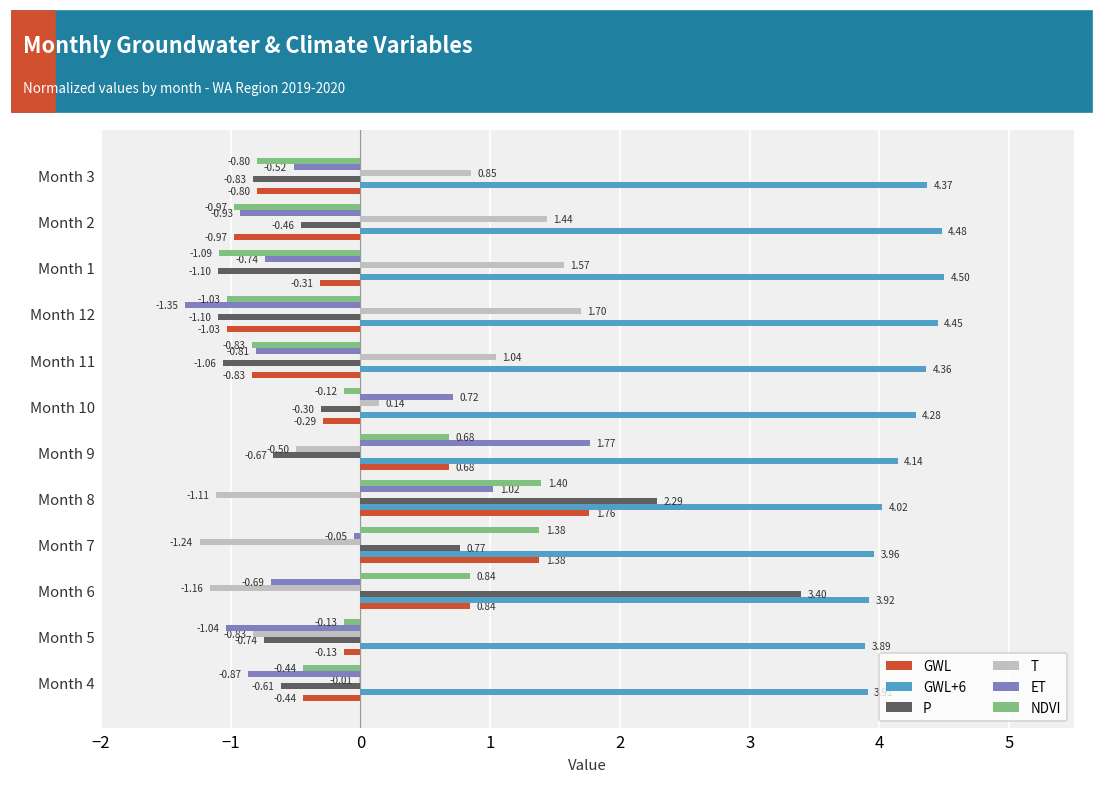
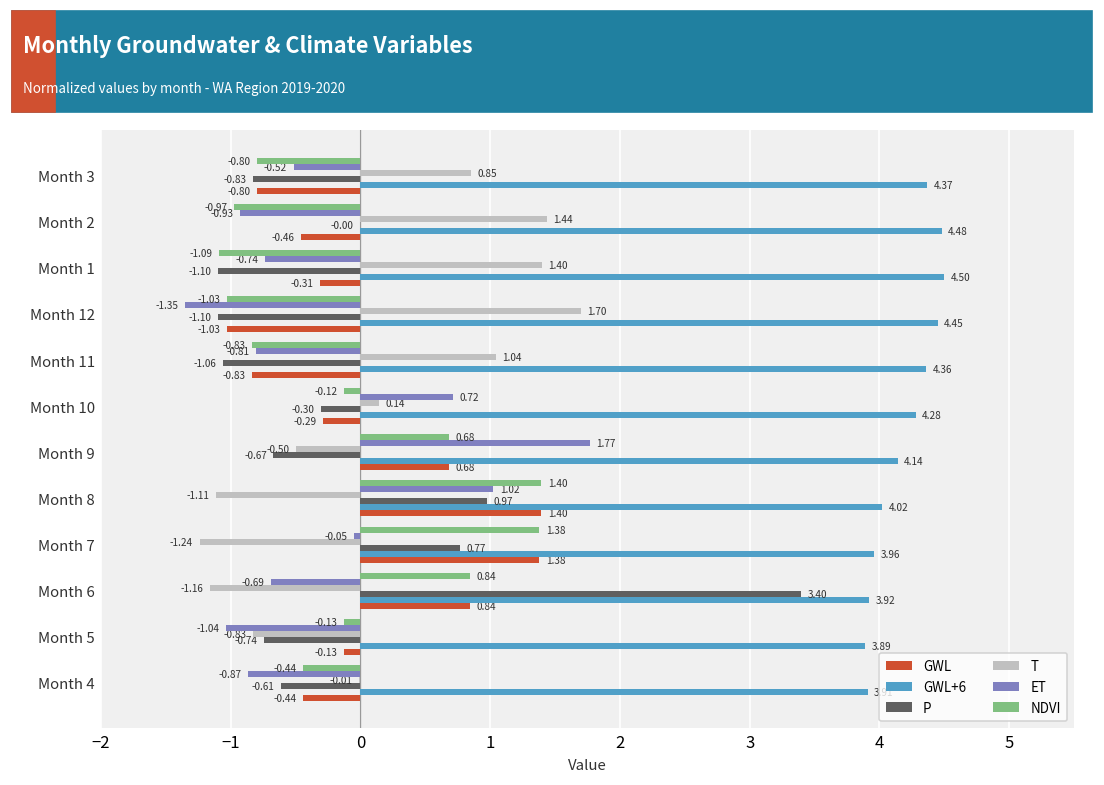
P, Month 2: -0.46 -> -0.00
GWL, Month 2: -0.97 -> -0.46
T, Month 1: 1.57 -> 1.40
P, Month 8: 2.29 -> 0.97
GWL, Month 8: 1.76 -> 1.40
